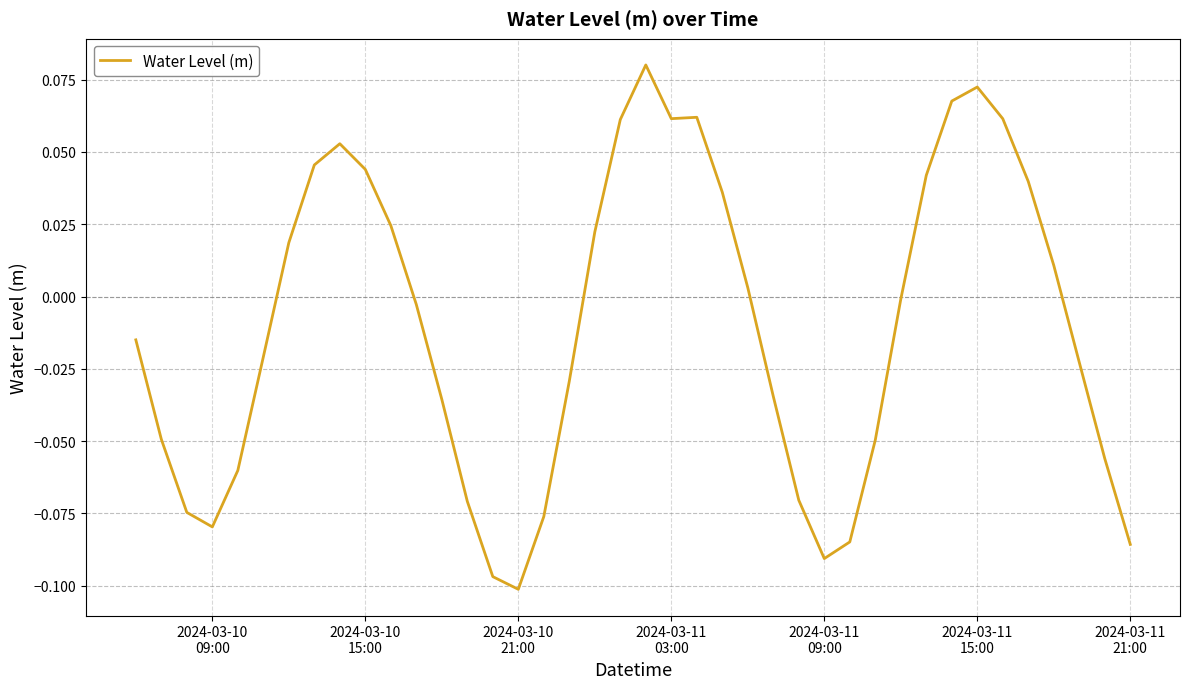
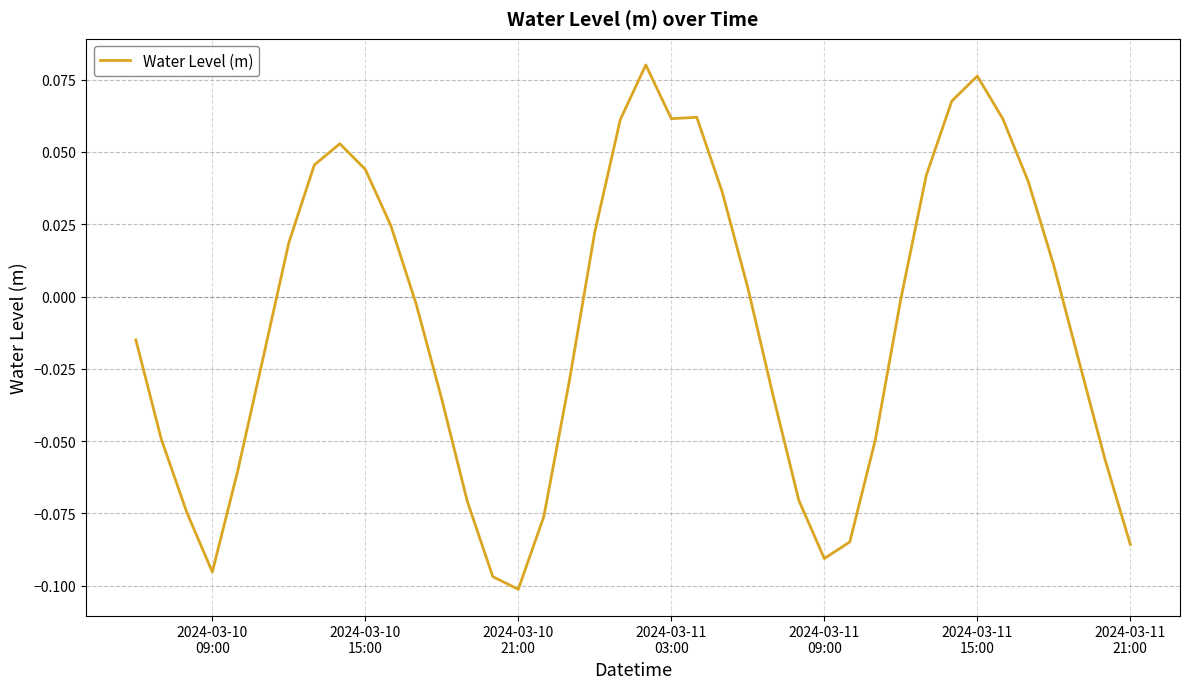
2024-03-10 09:00: -0.080 -> -0.095
2024-03-11 15:00: 0.072 -> 0.076
